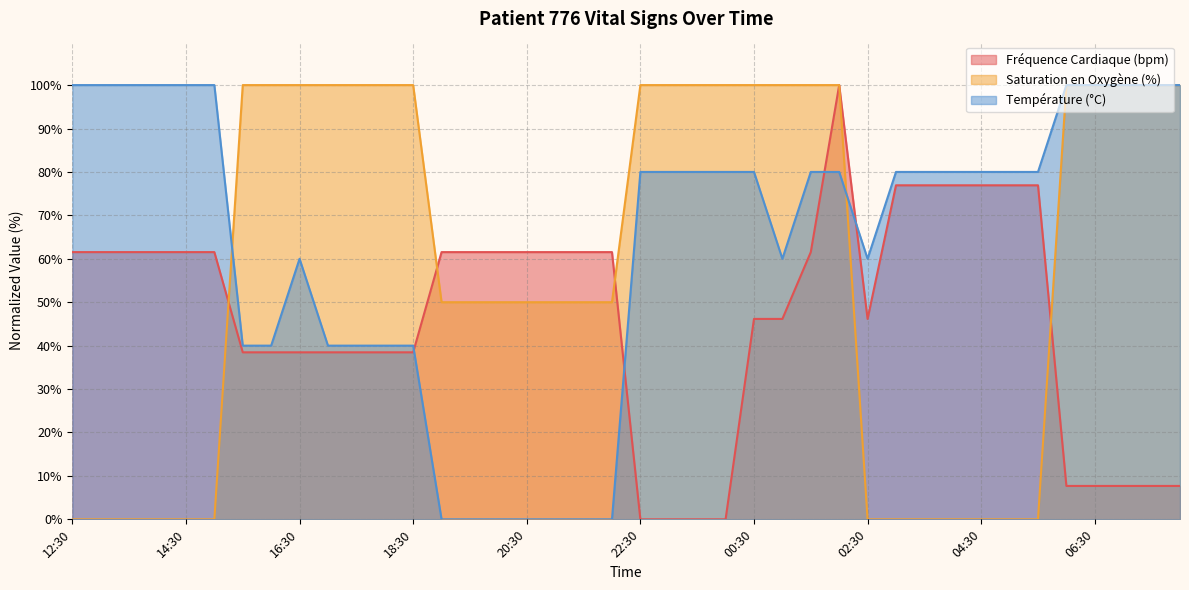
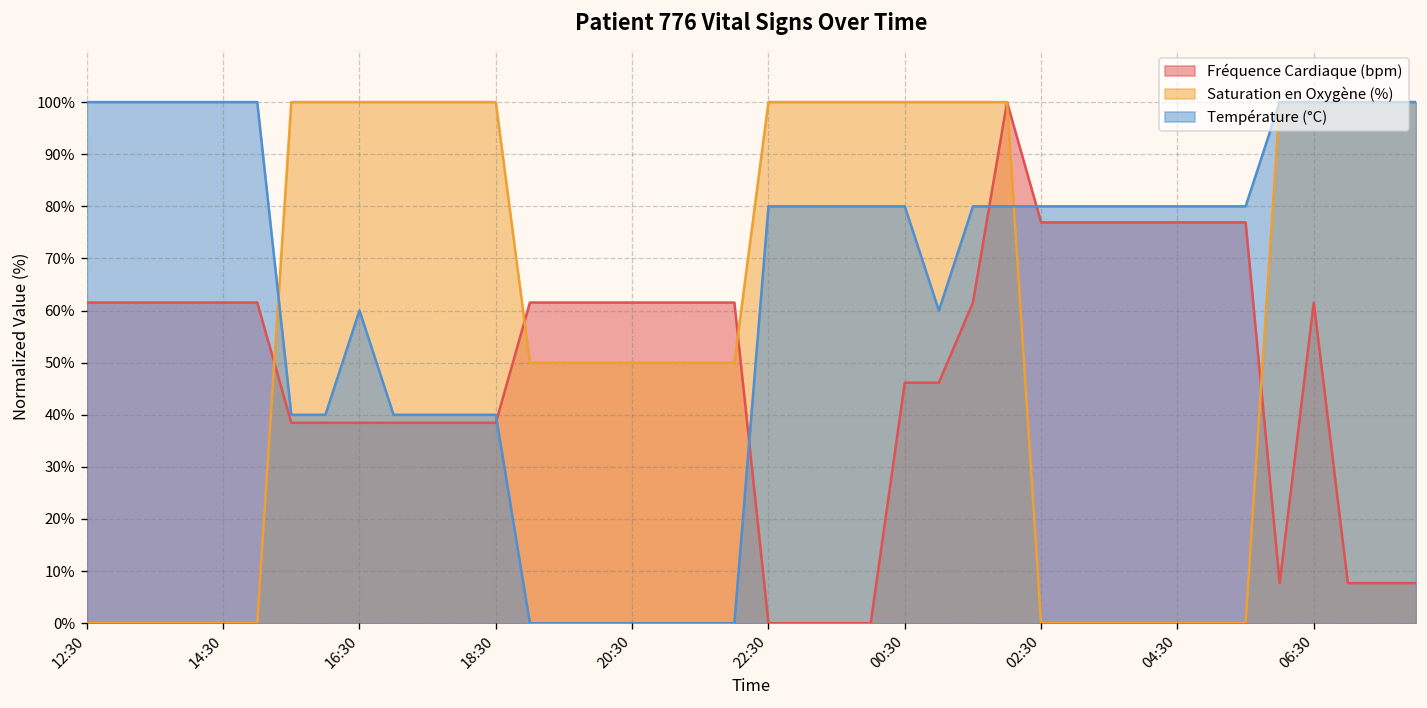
Fréquence Cardiaque (bpm), 02:30: 46% -> 77%
Température (°C), 02:30: 60% -> 80%
Fréquence Cardiaque (bpm), 06:30: 8% -> 62%
